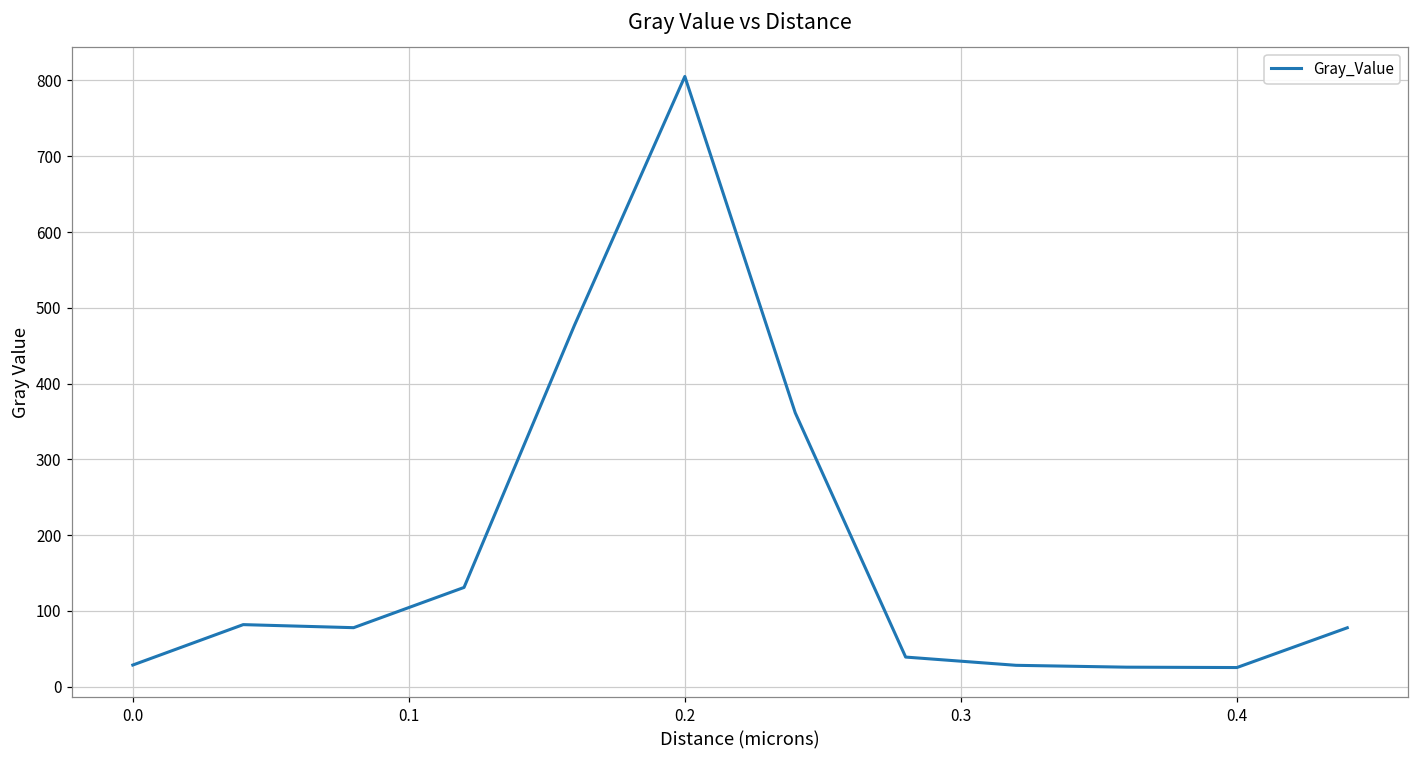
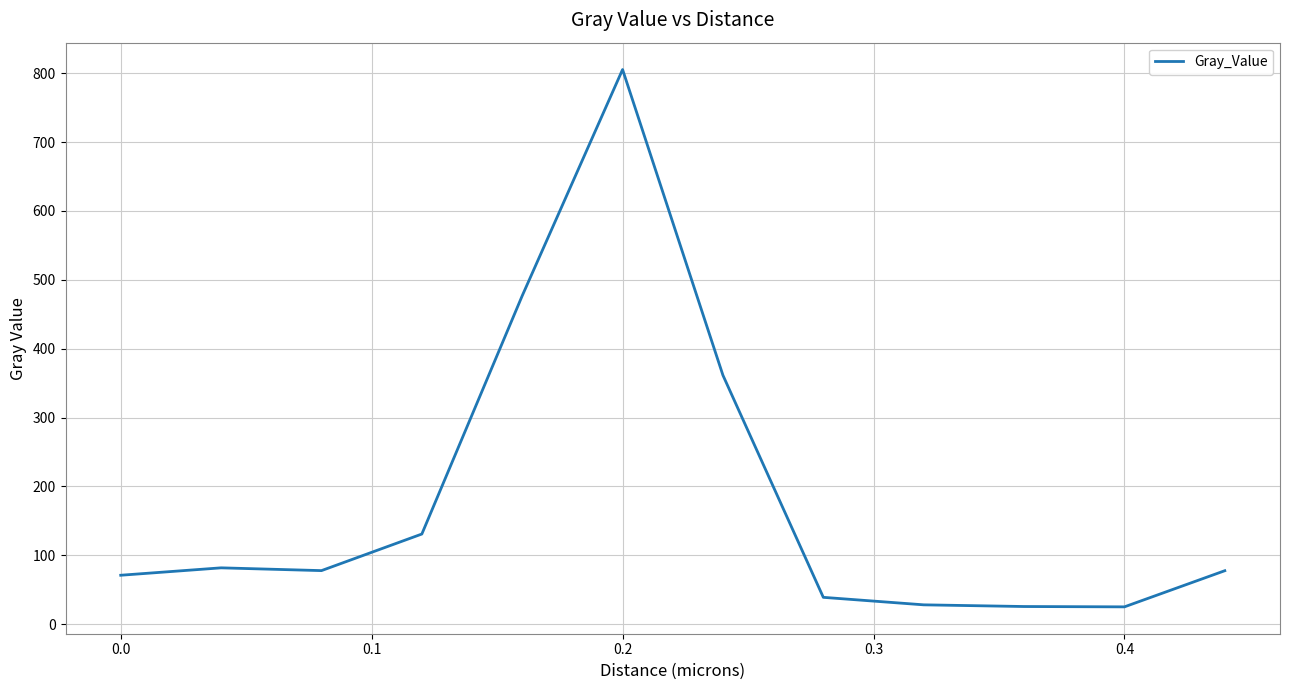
0.0: 30 -> 70
